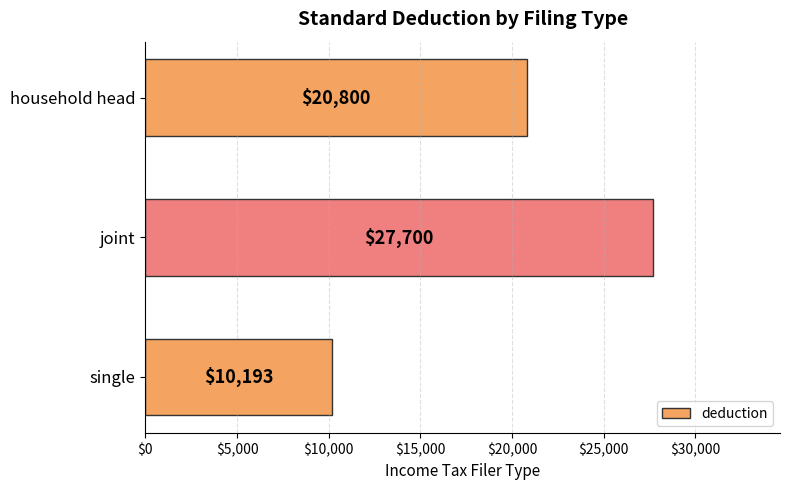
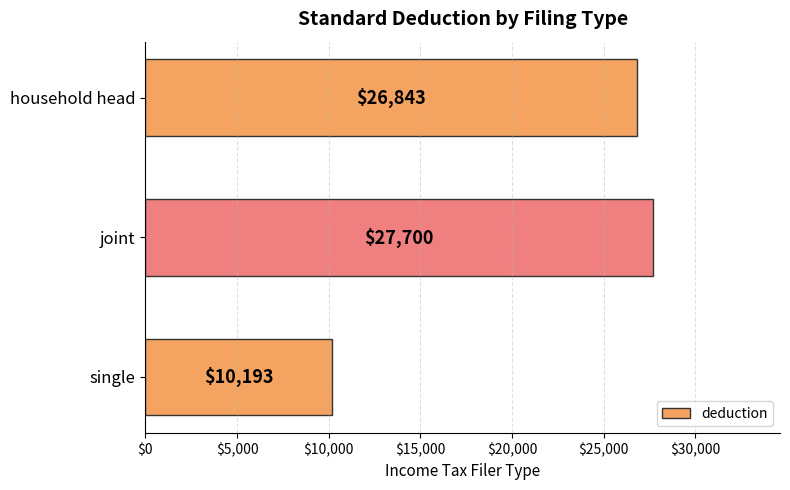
household head: $20,800 -> $26,843
